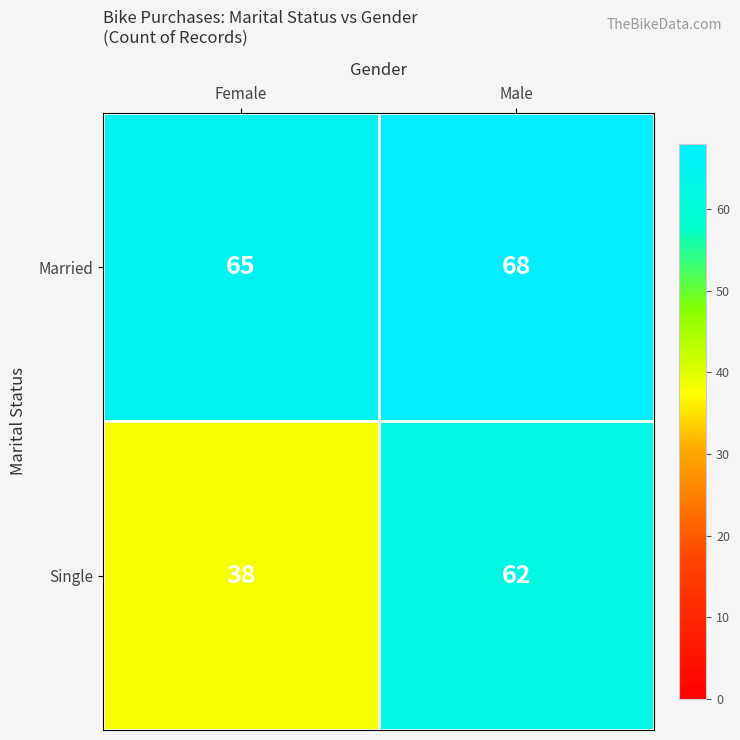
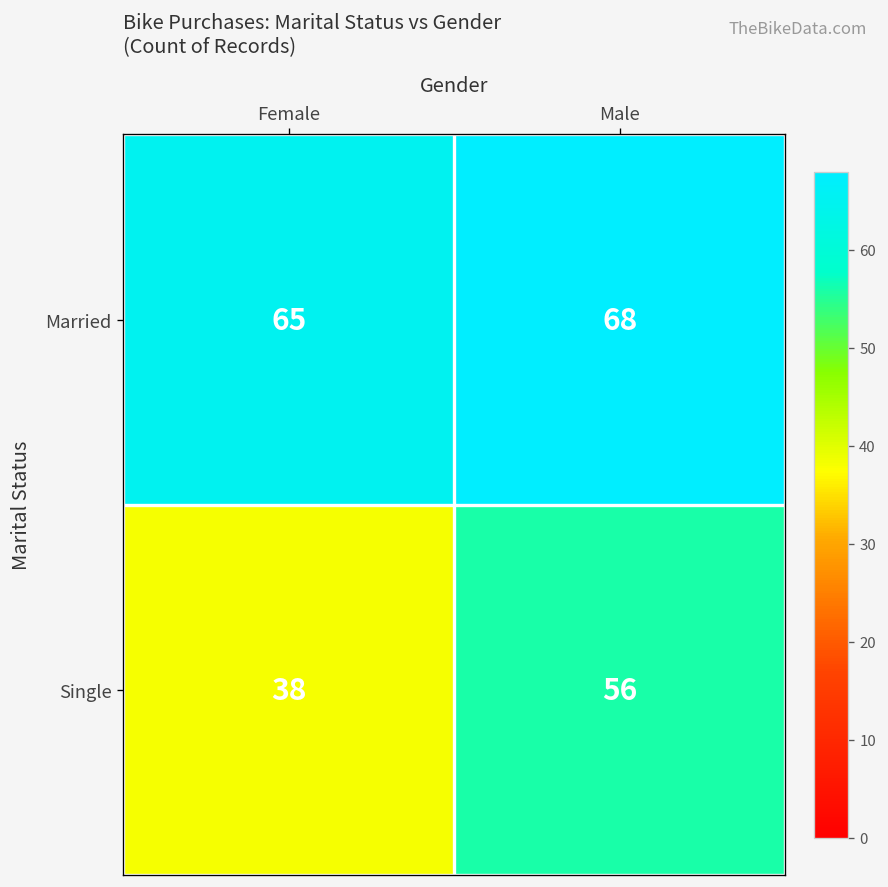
Single, Male: 62 -> 56
